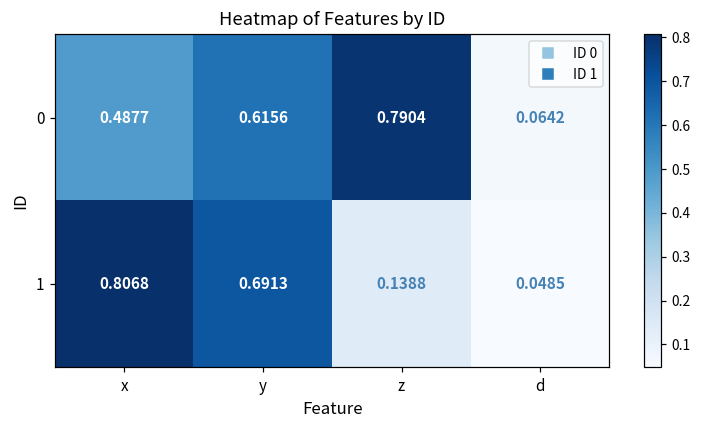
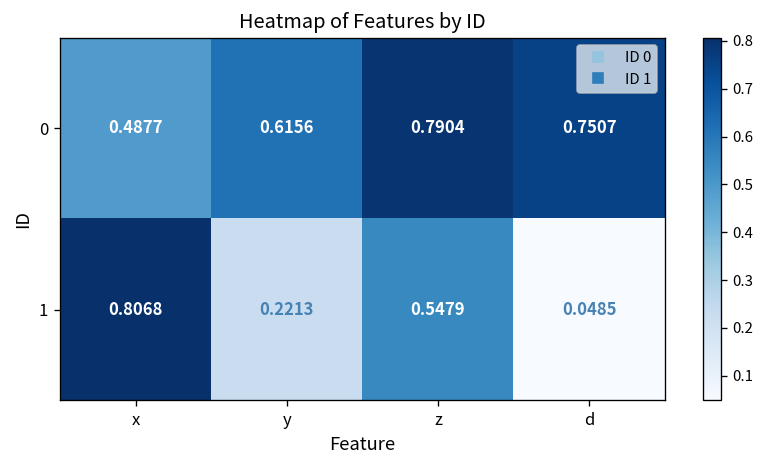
0, d: 0.0642 -> 0.7507
1, y: 0.6913 -> 0.2213
1, z: 0.1388 -> 0.5479
